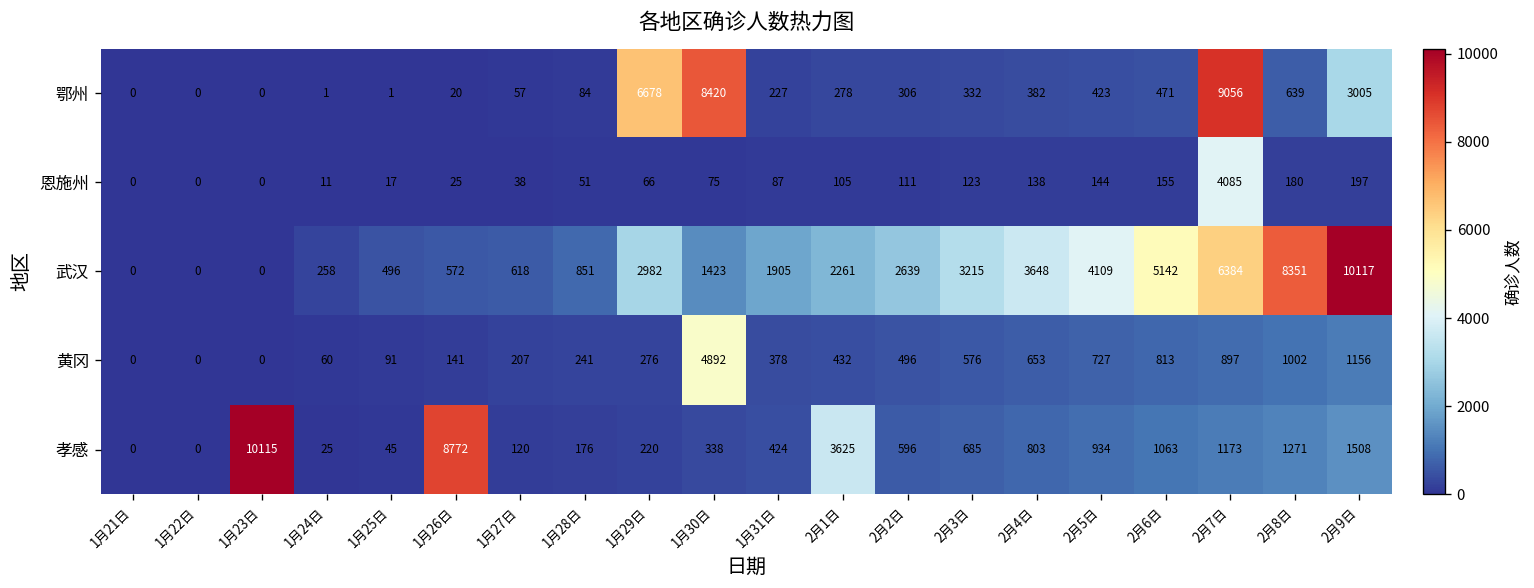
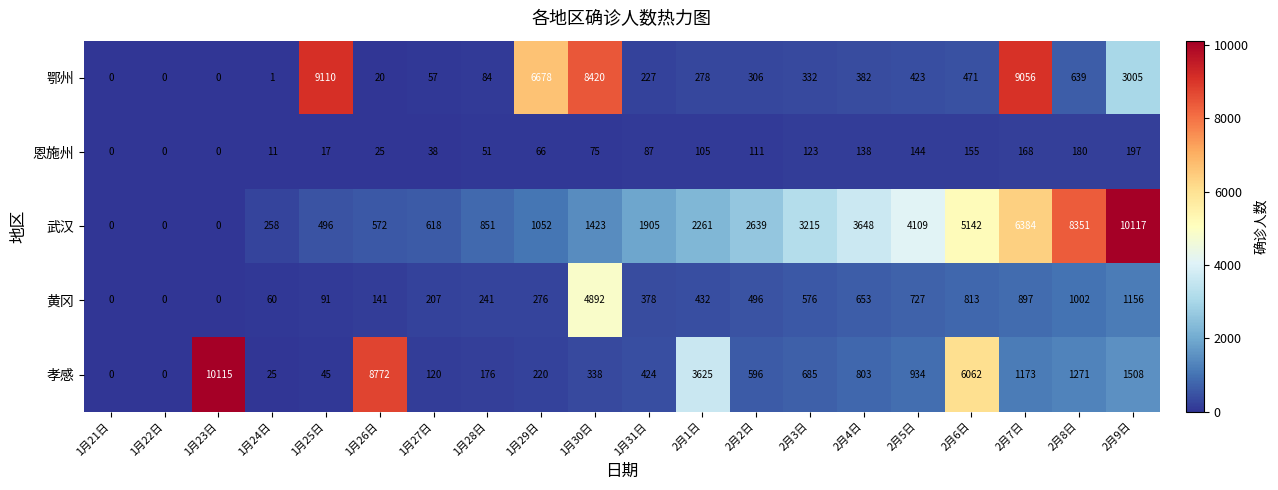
鄂州, 1月25日: 1 -> 9110
恩施州, 2月7日: 4085 -> 168
武汉, 1月29日: 2982 -> 1052
孝感, 2月6日: 1063 -> 6062
